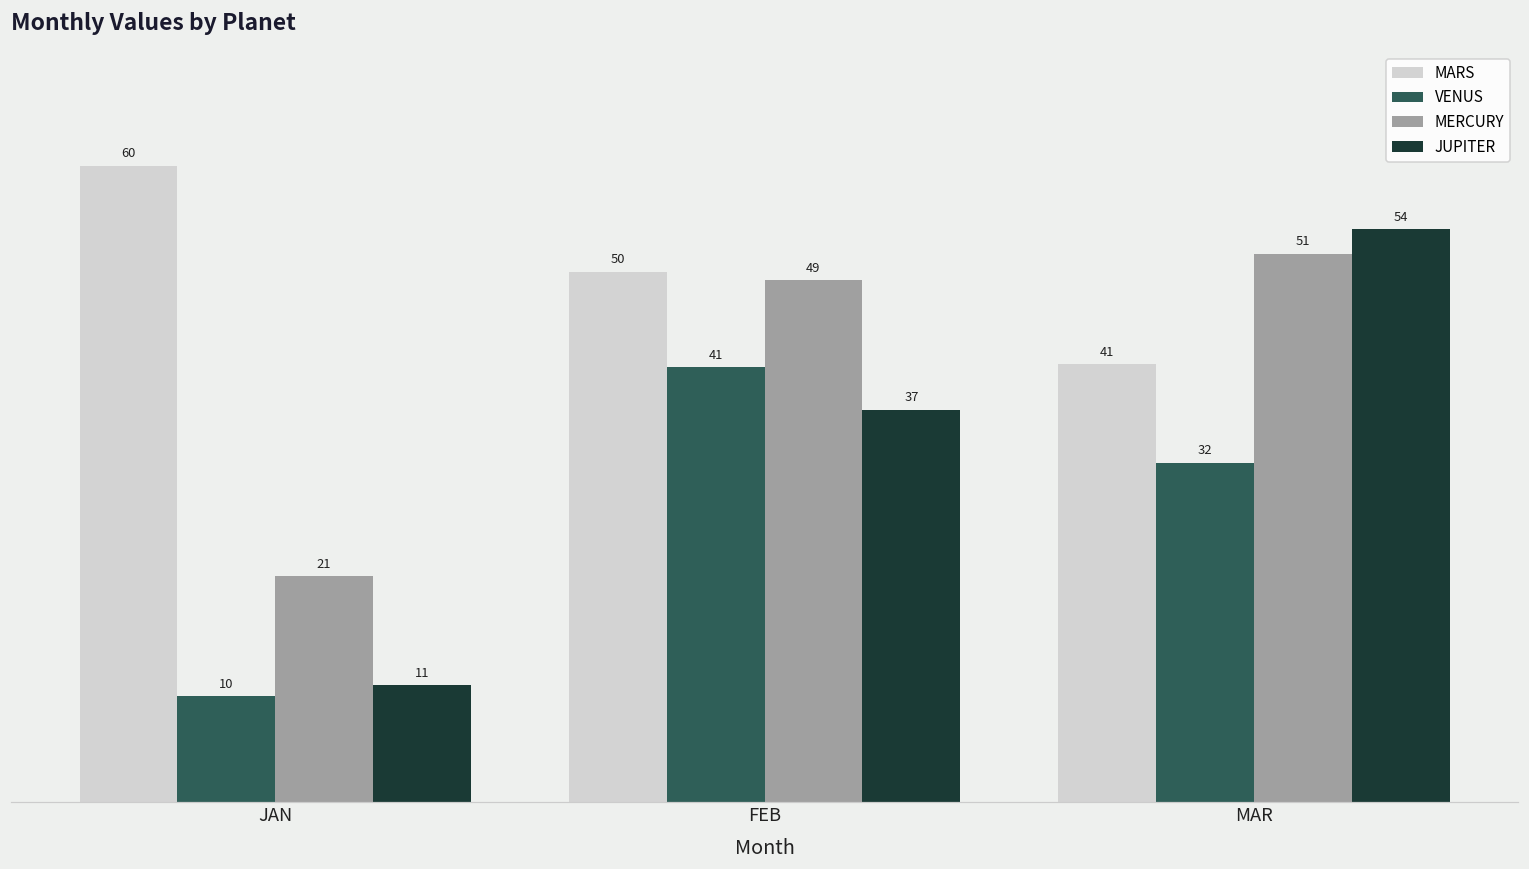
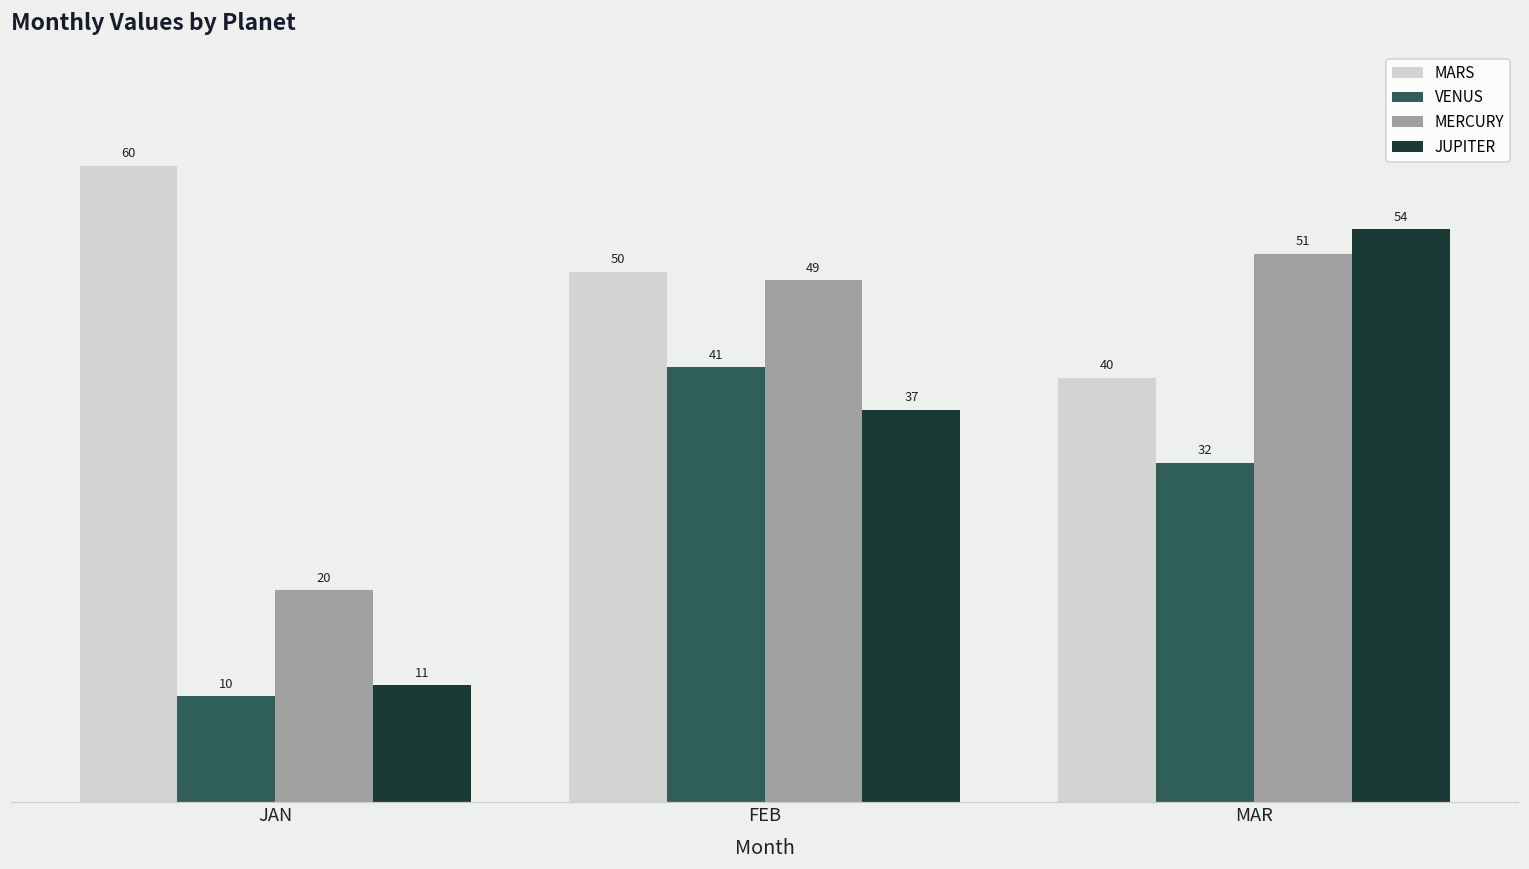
MERCURY, JAN: 21 -> 20
MARS, MAR: 41 -> 40
